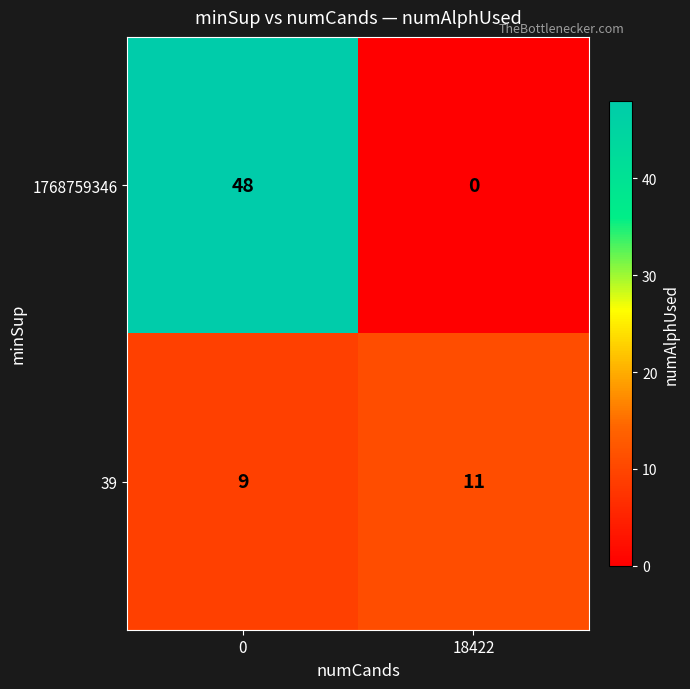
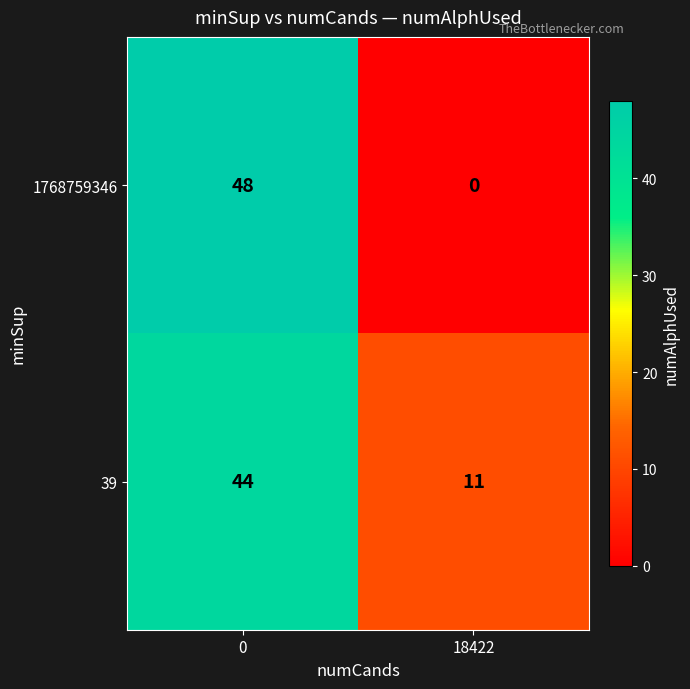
39, 0: 9 -> 44
